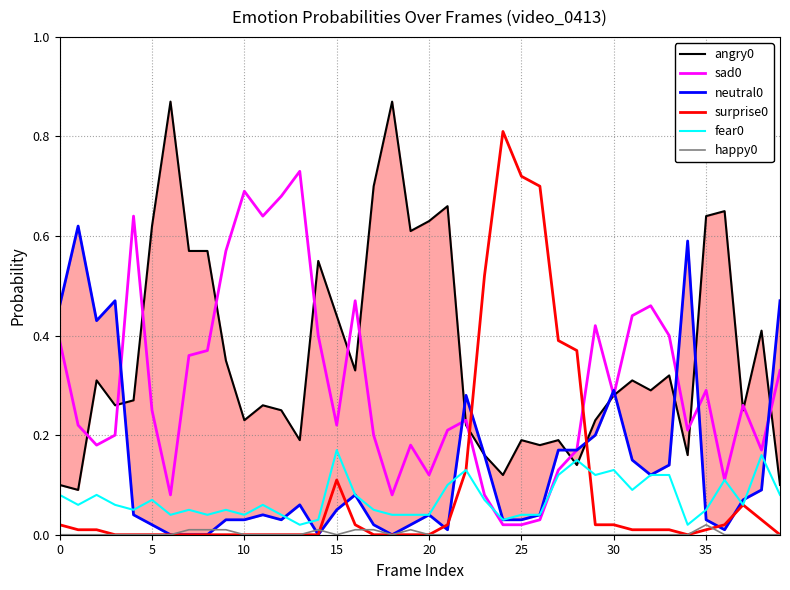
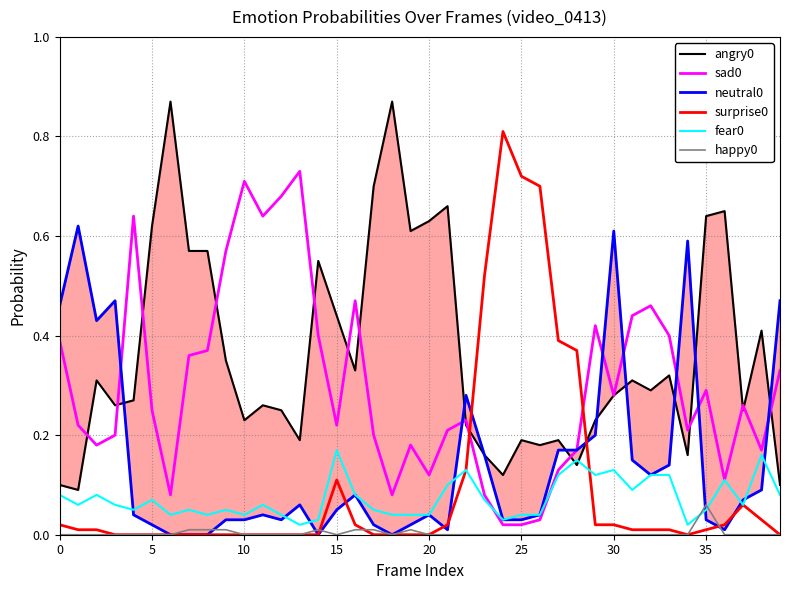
sad0, 10: 0.69 -> 0.71
neutral0, 30: 0.29 -> 0.61
happy0, 35: 0.02 -> 0.06
